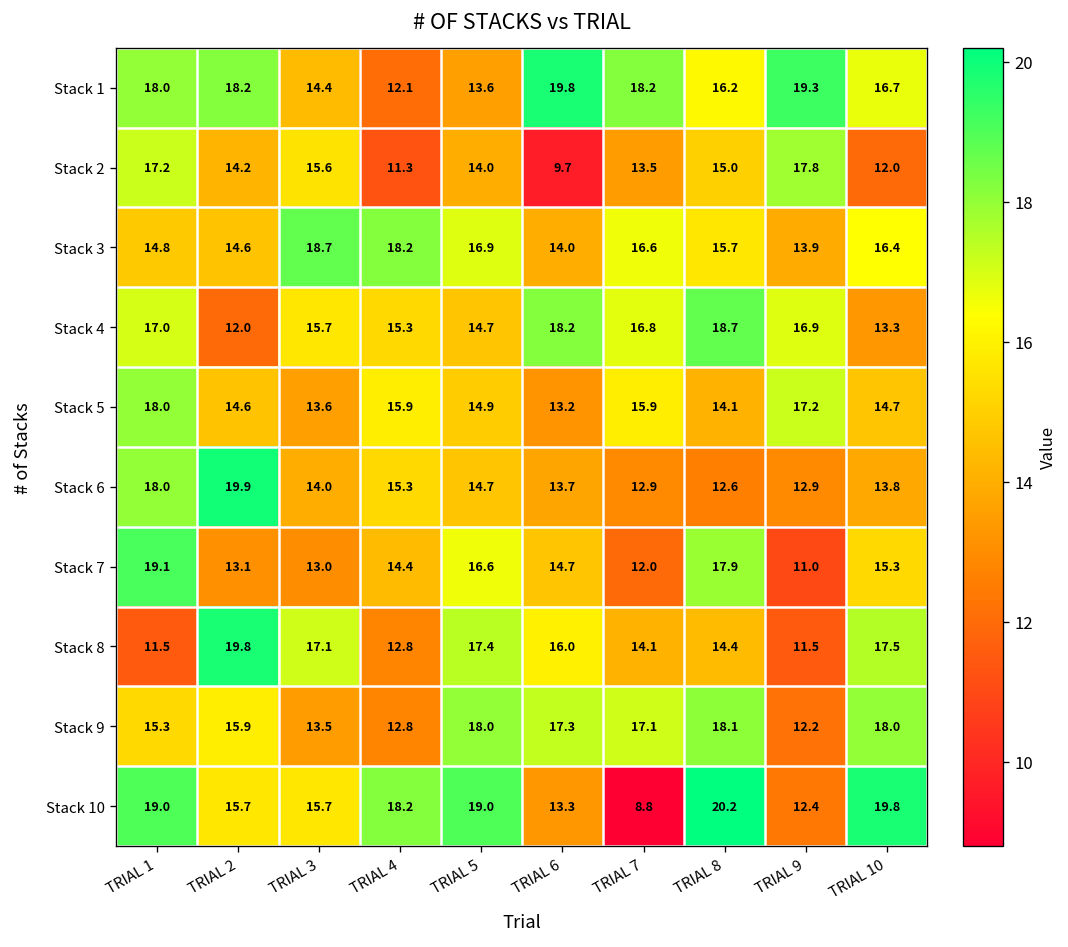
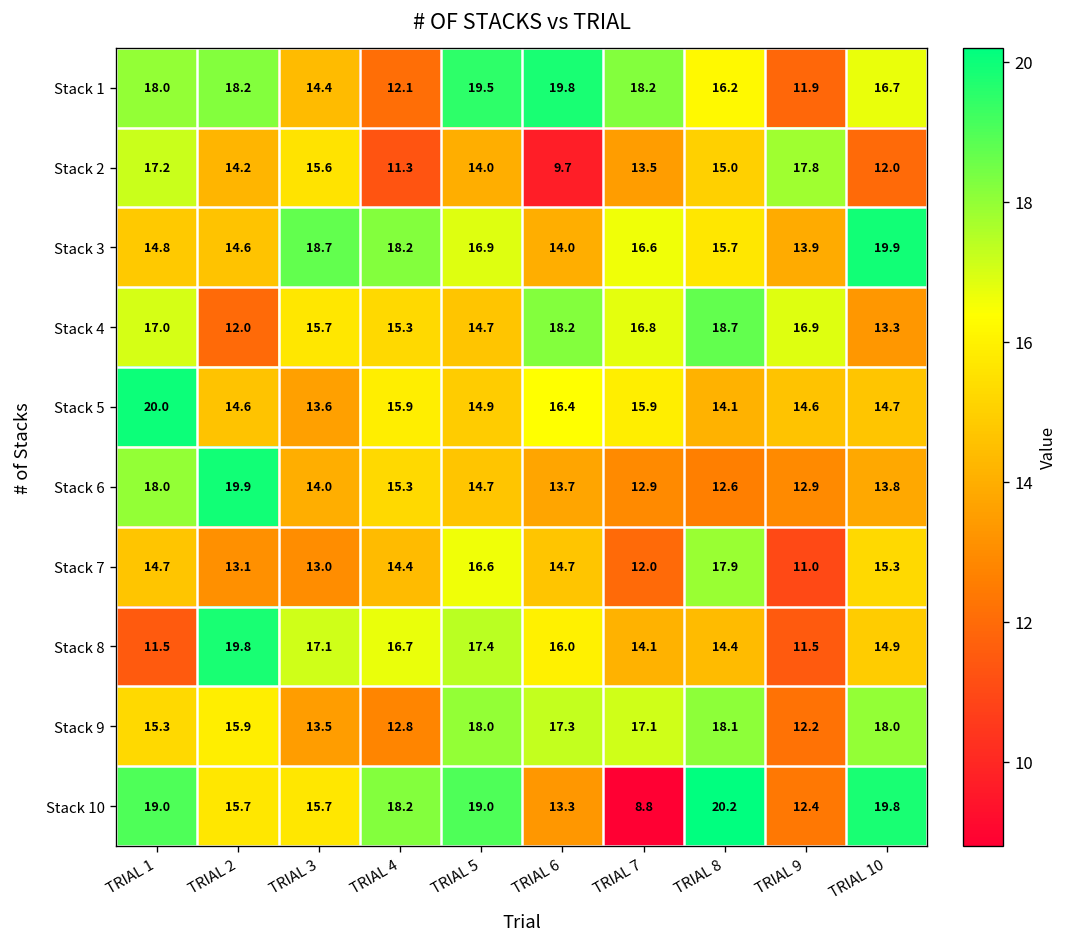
Stack 1, TRIAL 5: 13.6 -> 19.5
Stack 1, TRIAL 9: 19.3 -> 11.9
Stack 3, TRIAL 10: 16.4 -> 19.9
Stack 5, TRIAL 1: 18.0 -> 20.0
Stack 5, TRIAL 6: 13.2 -> 16.4
Stack 5, TRIAL 9: 17.2 -> 14.6
Stack 7, TRIAL 1: 19.1 -> 14.7
Stack 8, TRIAL 4: 12.8 -> 16.7
Stack 8, TRIAL 10: 17.5 -> 14.9
